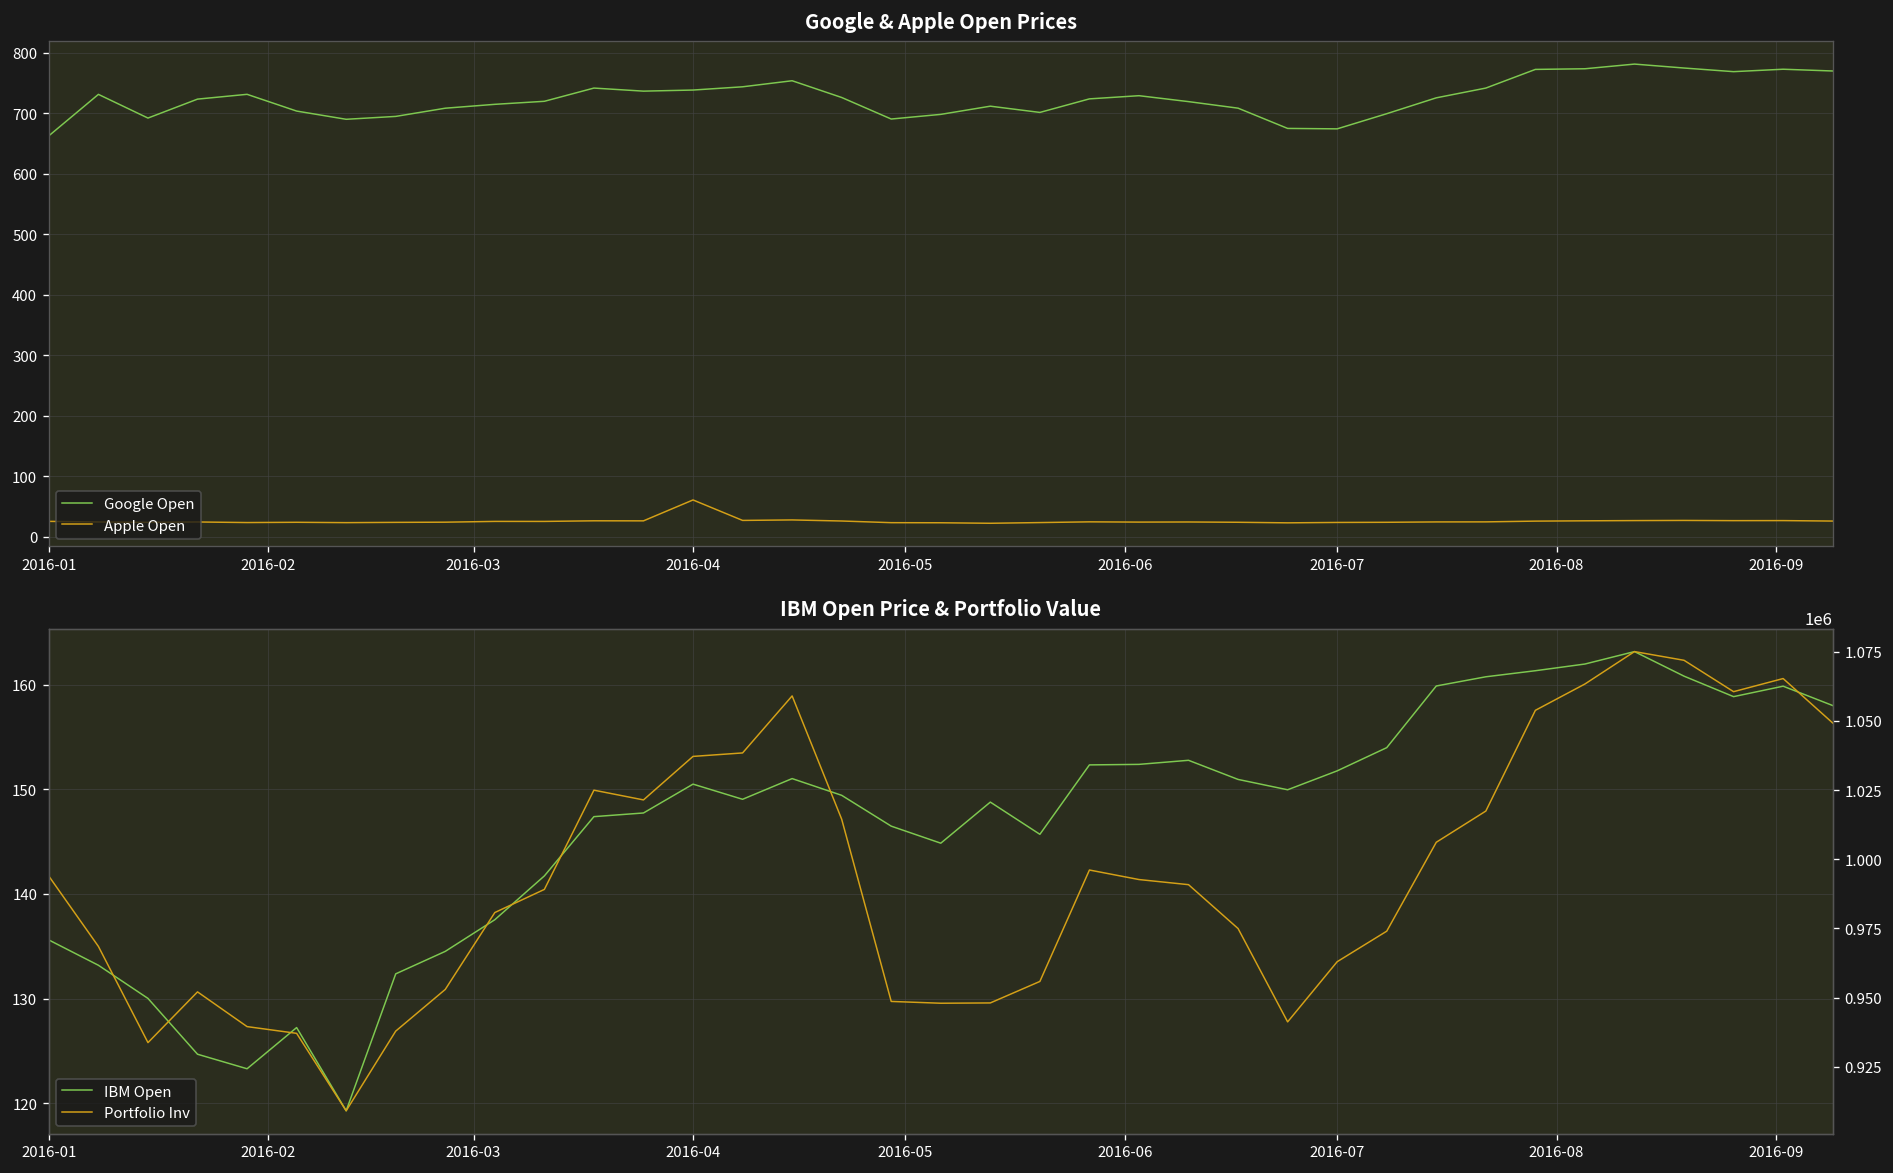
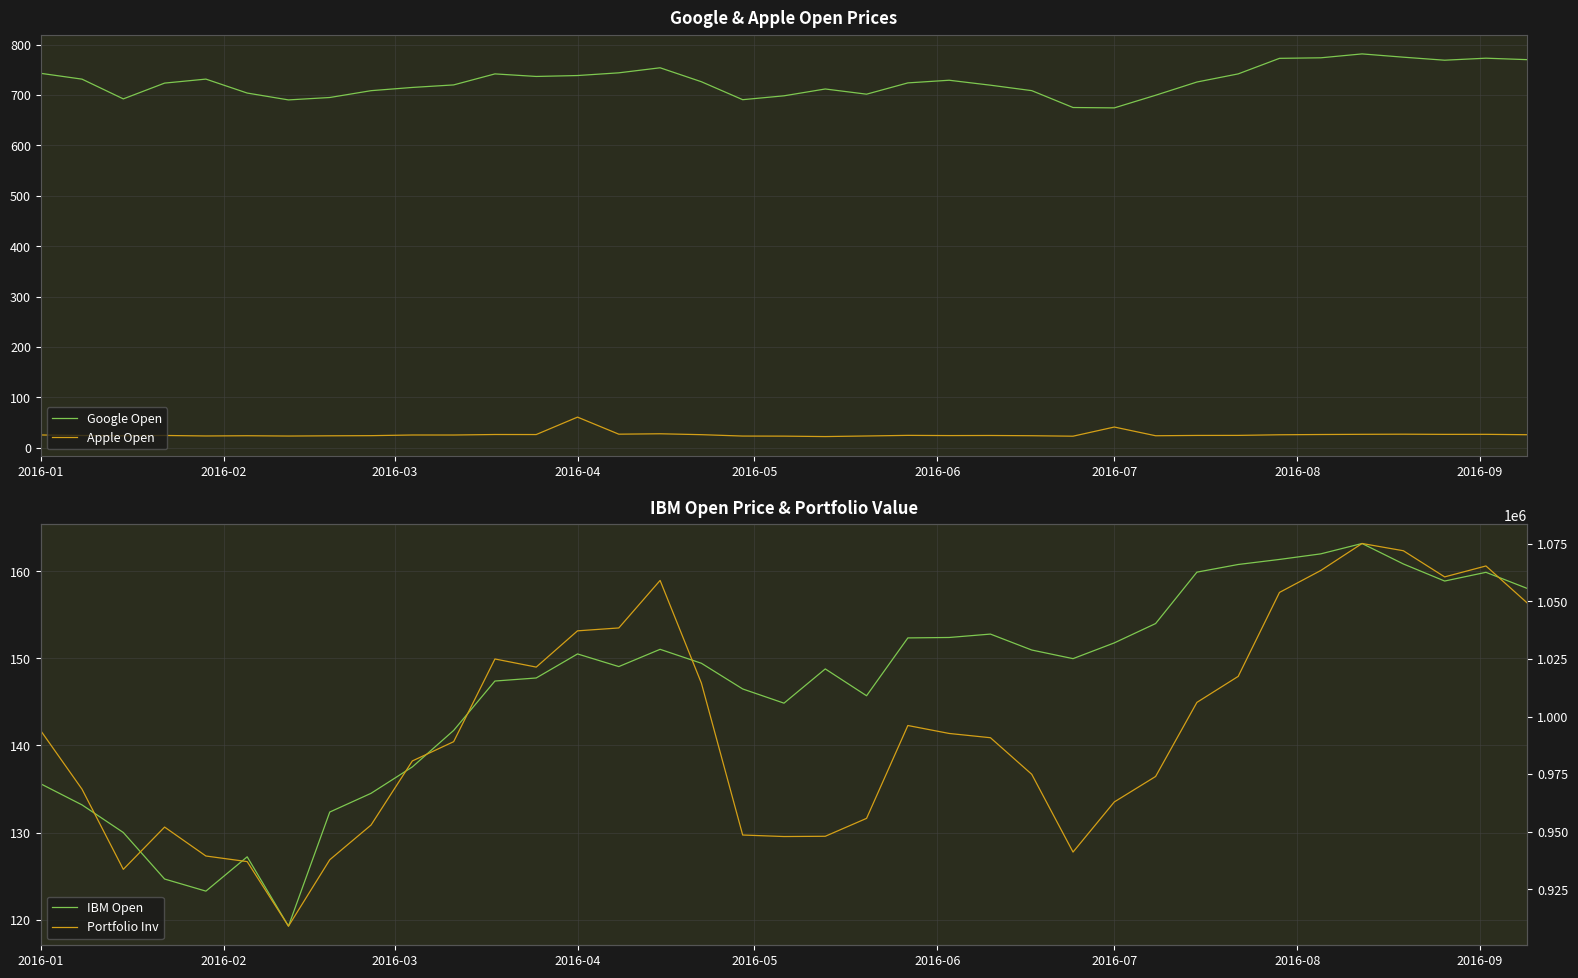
Google & Apple Open Prices, Google Open, 2016-01: 660 -> 740
Google & Apple Open Prices, Apple Open, 2016-07: 20 -> 40
